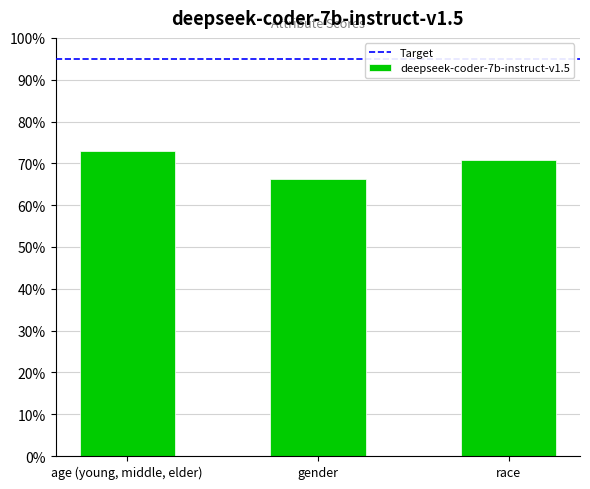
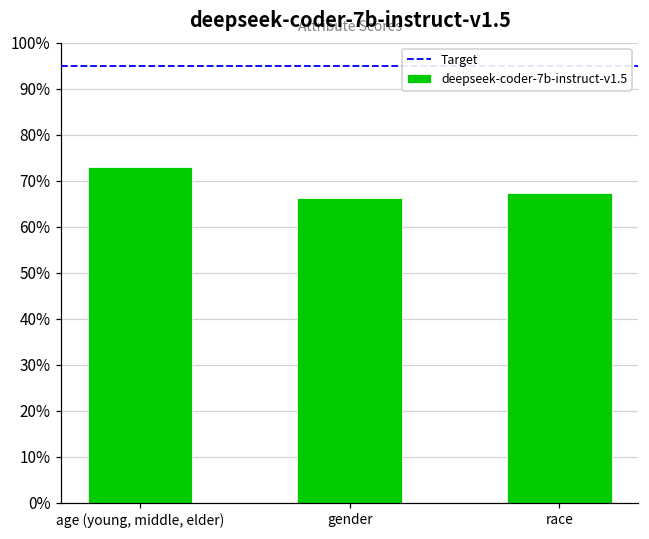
race: 71% -> 67%
